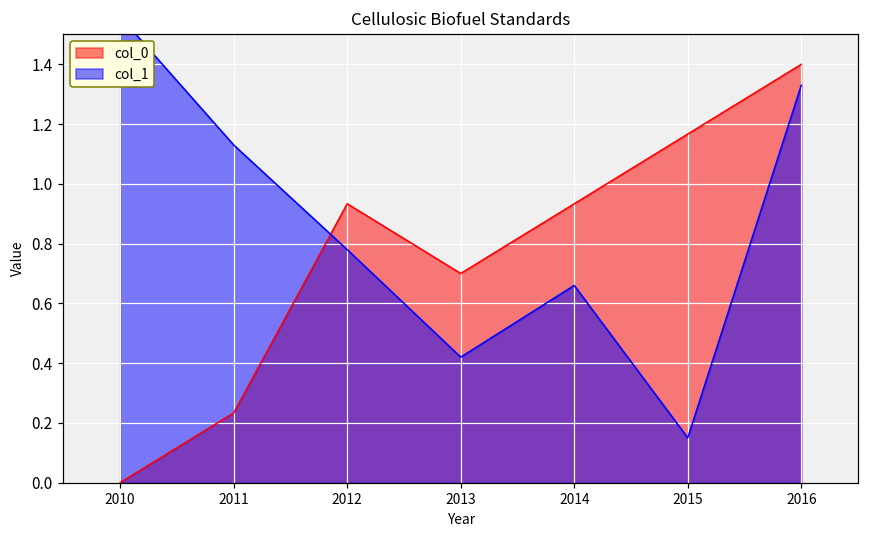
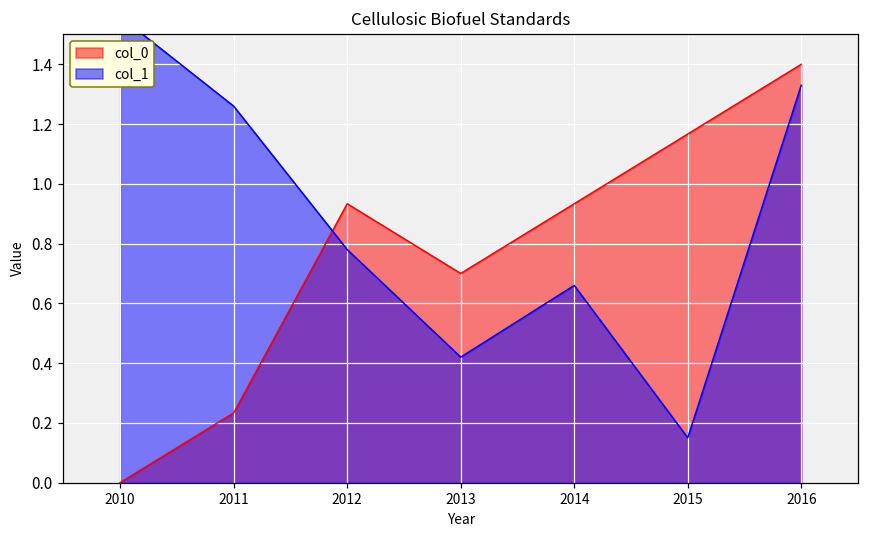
col_1, 2011: 1.13 -> 1.26
